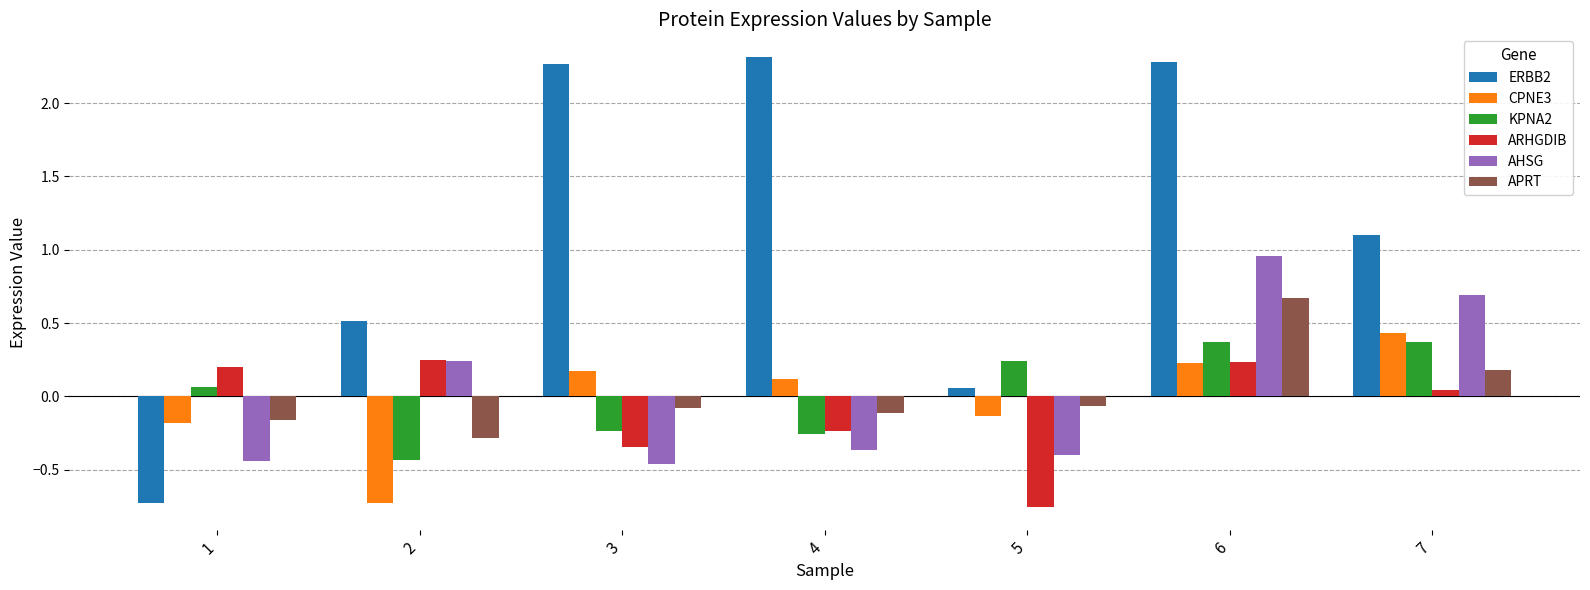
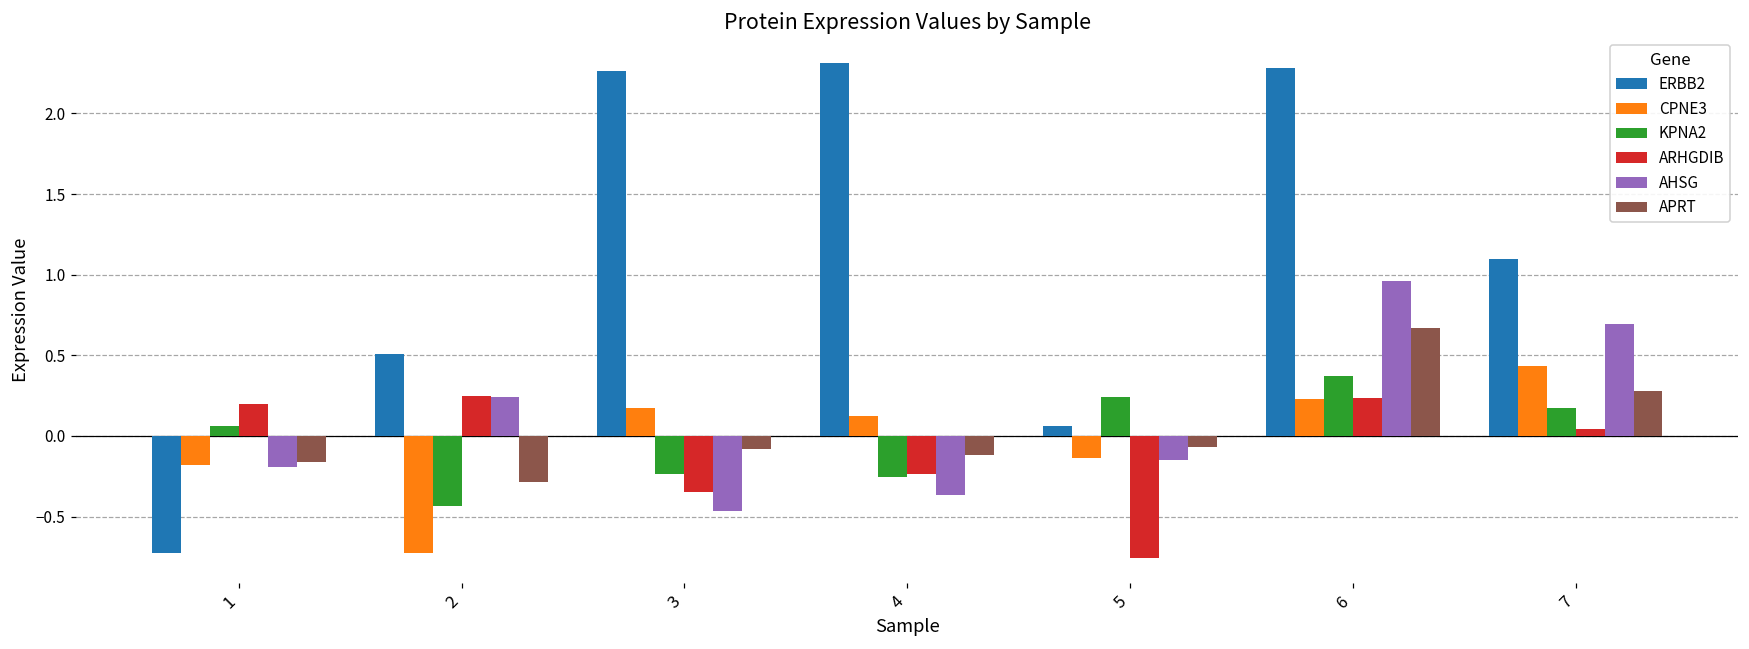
AHSG, 1: -0.44 -> -0.19
AHSG, 5: -0.40 -> -0.15
KPNA2, 7: 0.37 -> 0.17
APRT, 7: 0.18 -> 0.28
